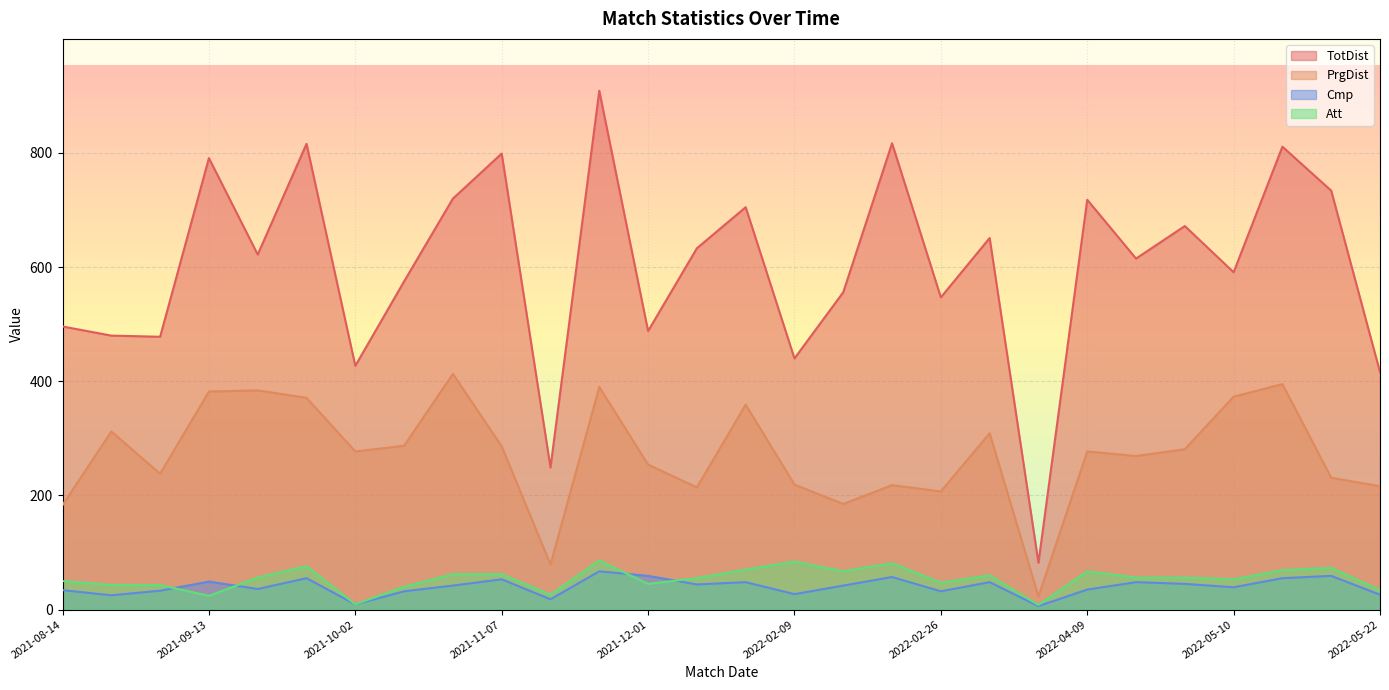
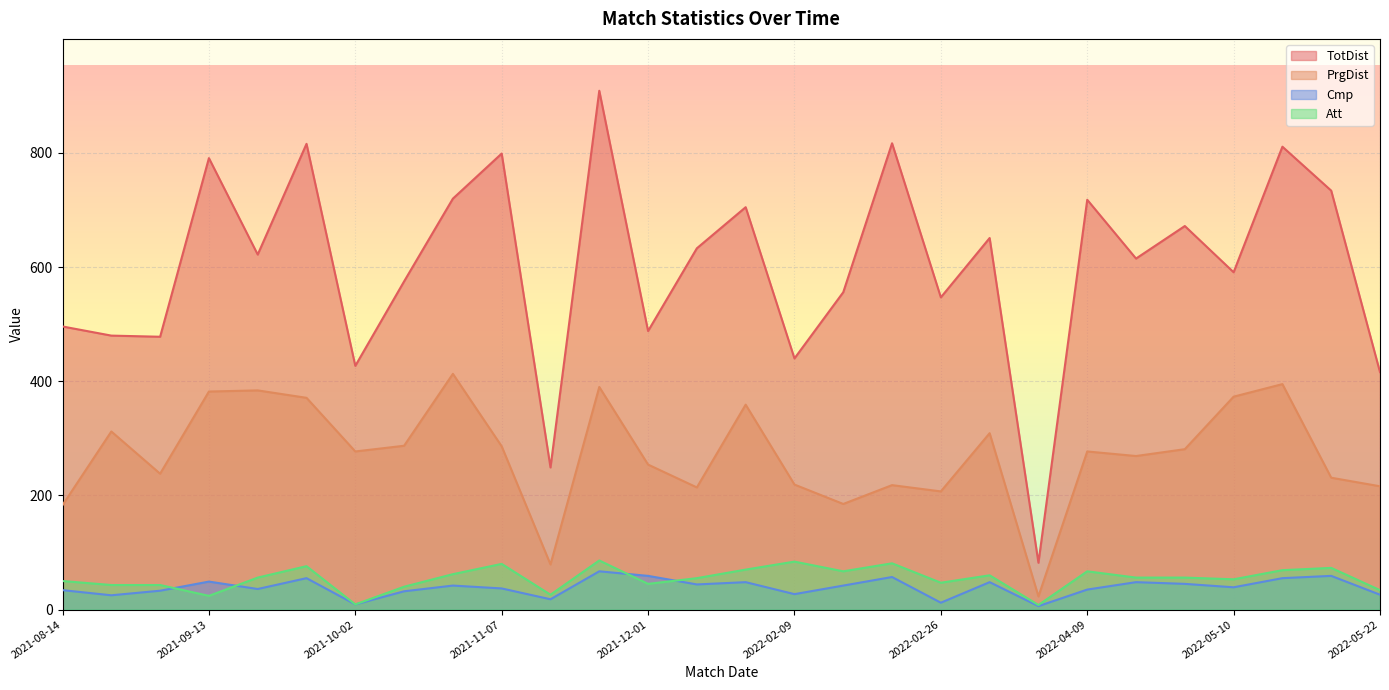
Cmp, 2021-11-07: 50 -> 40
Att, 2021-11-07: 60 -> 80
Cmp, 2022-02-26: 30 -> 10
